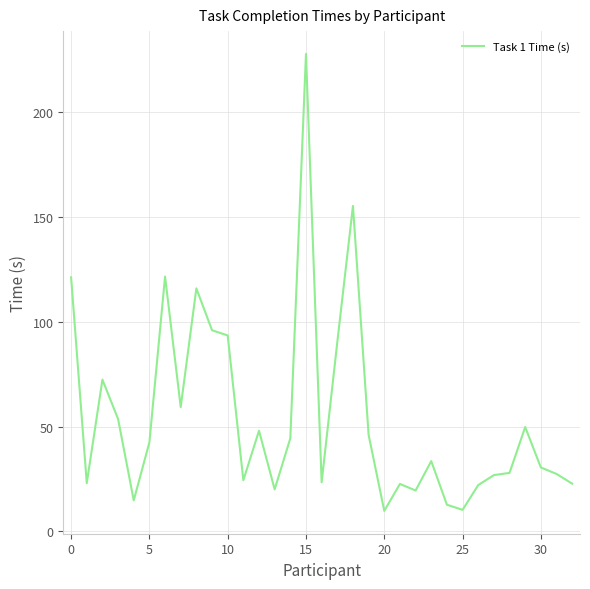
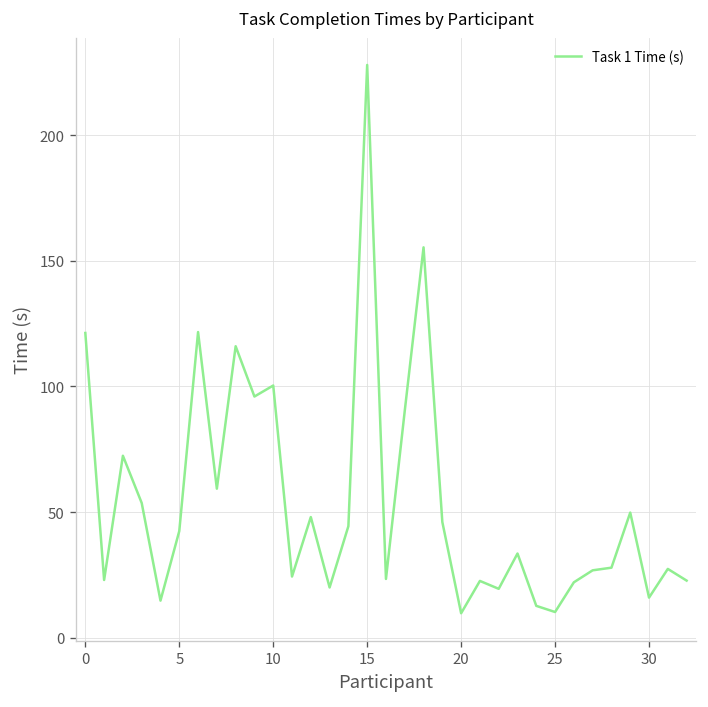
10: 94 -> 100
30: 31 -> 16
